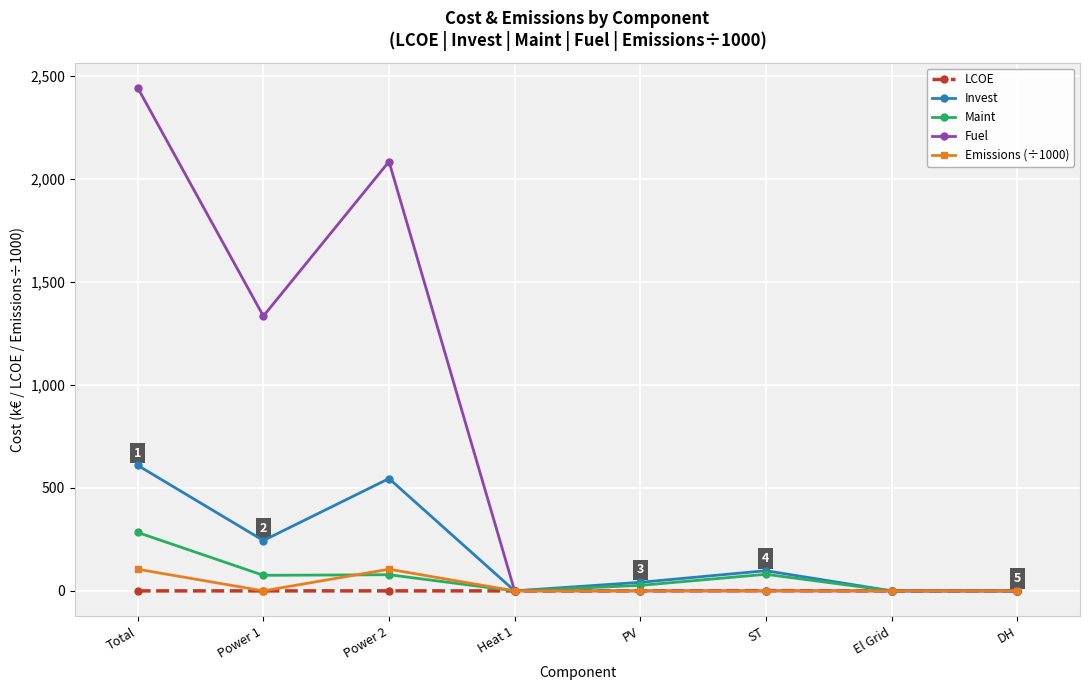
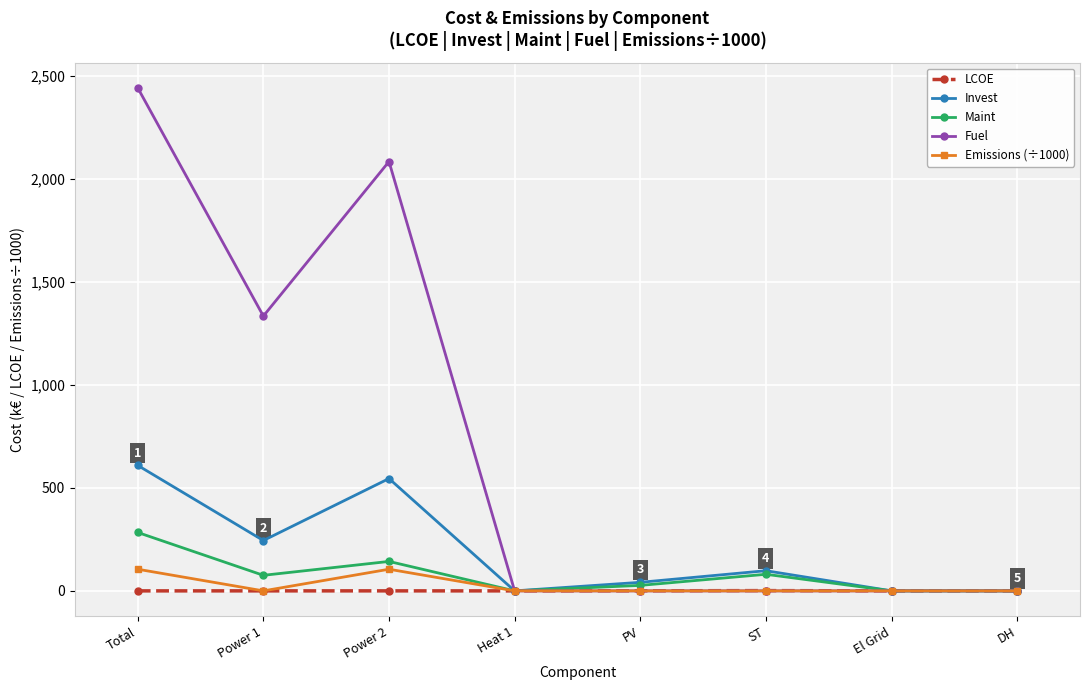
Maint, Power 2: 80 -> 140
